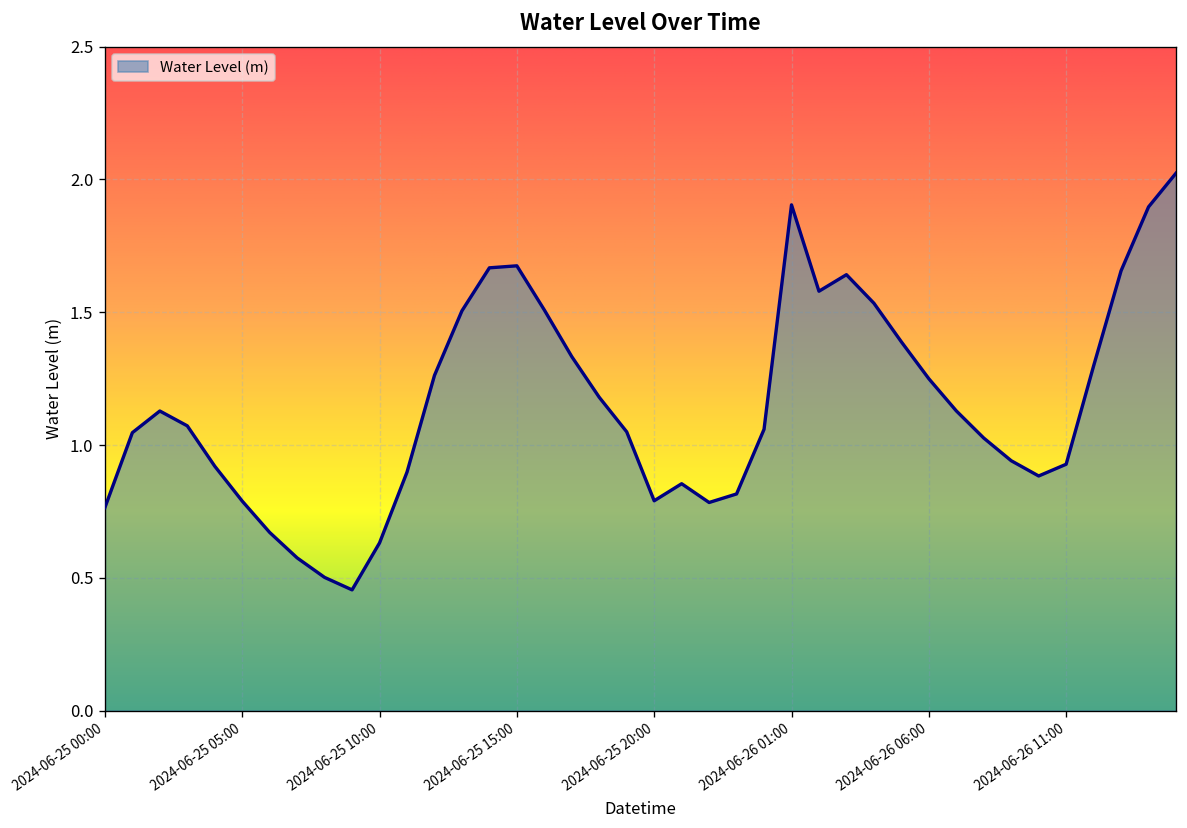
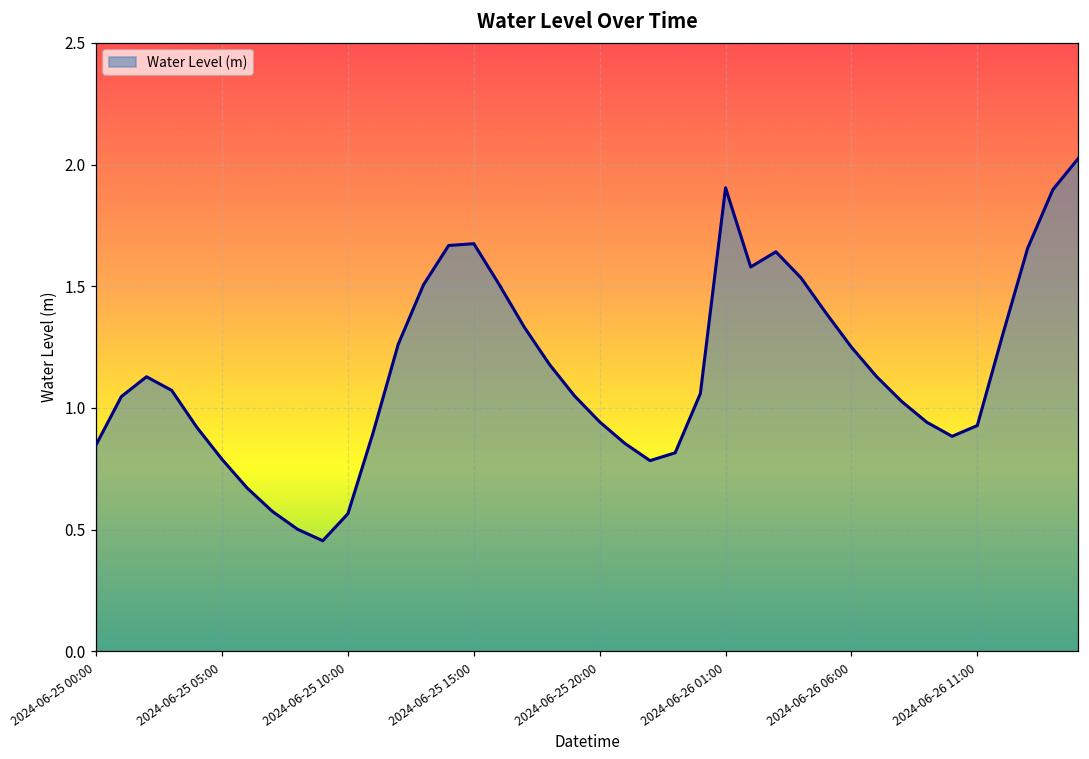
2024-06-25 00:00: 0.76 -> 0.85
2024-06-25 10:00: 0.63 -> 0.57
2024-06-25 20:00: 0.79 -> 0.94
